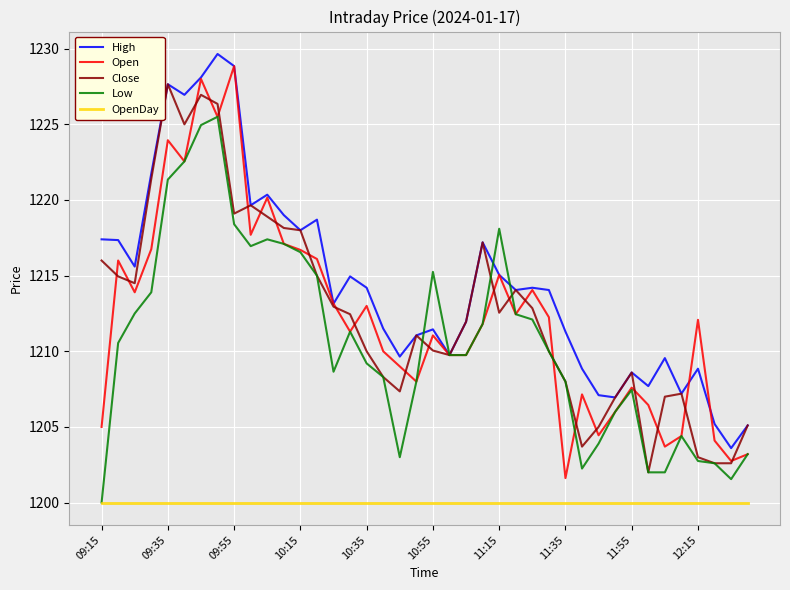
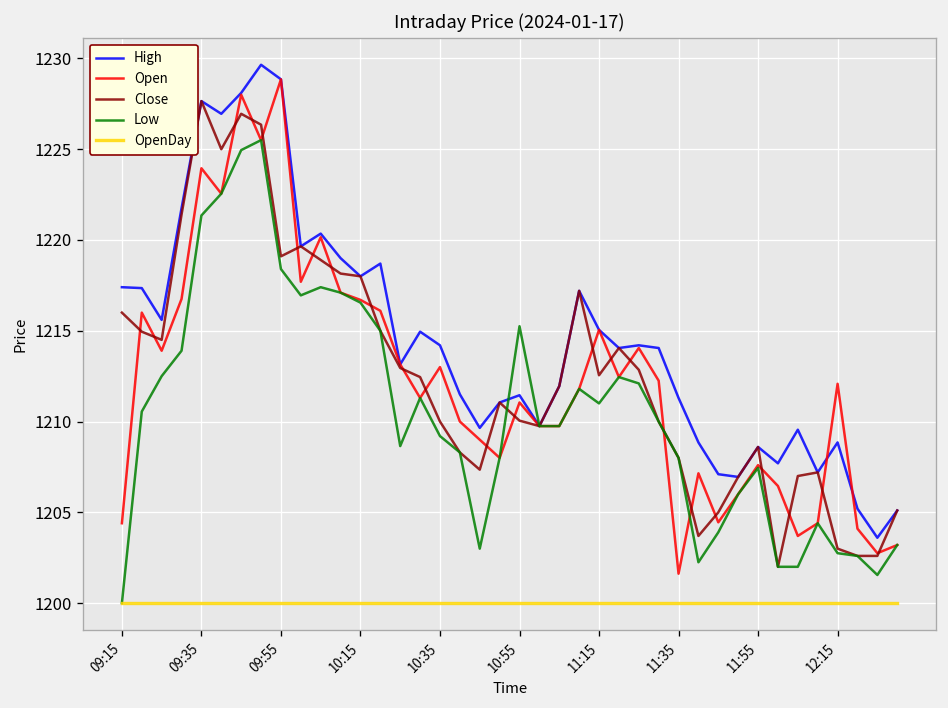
Open, 09:15: 1205.0 -> 1204.4
Low, 11:15: 1218.1 -> 1211.0
